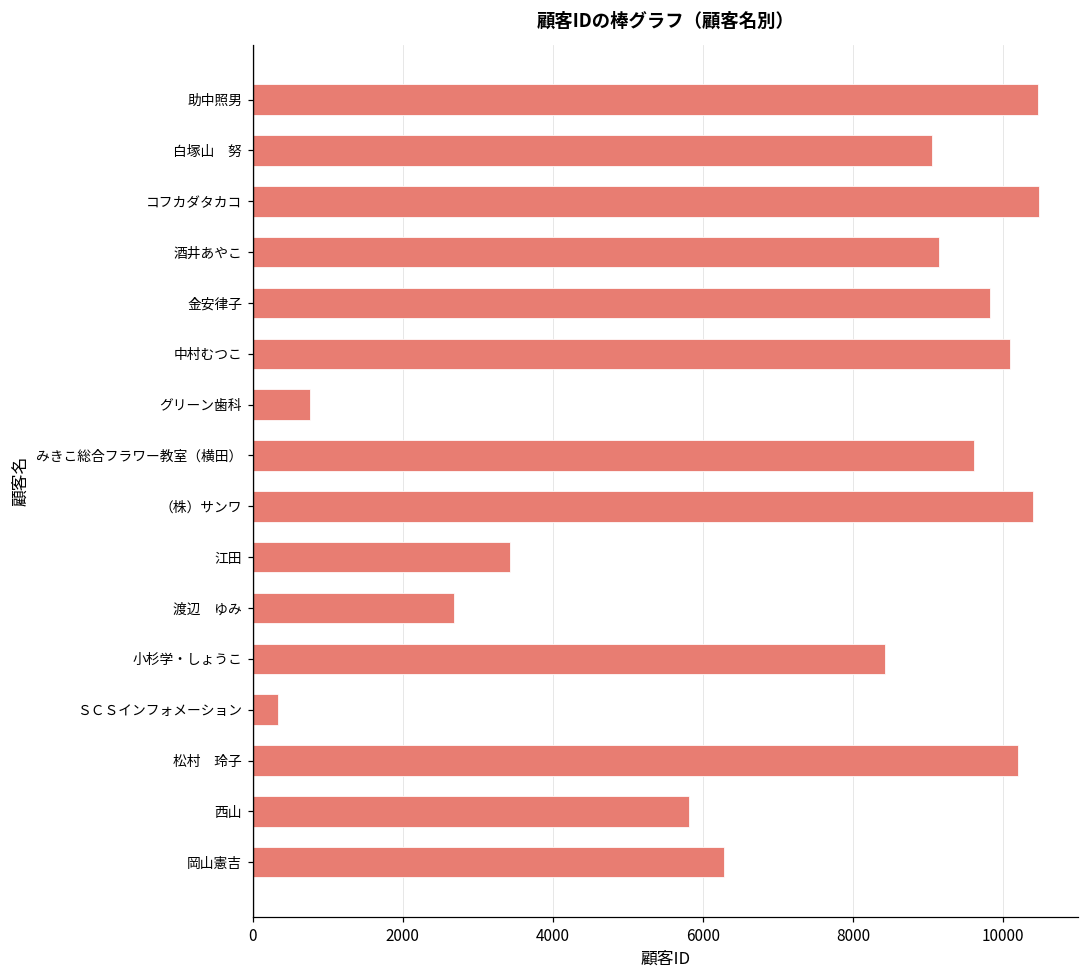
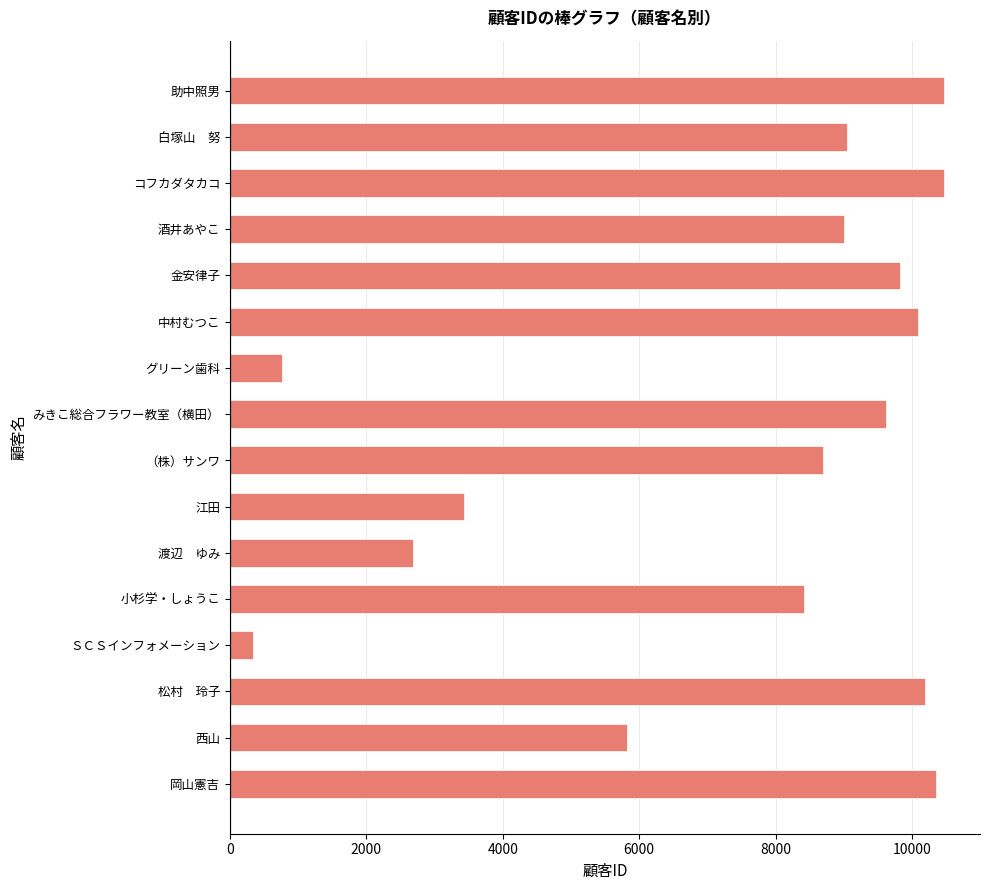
酒井あやこ: 9100 -> 9000
（株）サンワ: 10400 -> 8700
岡山憲吉: 6300 -> 10400
